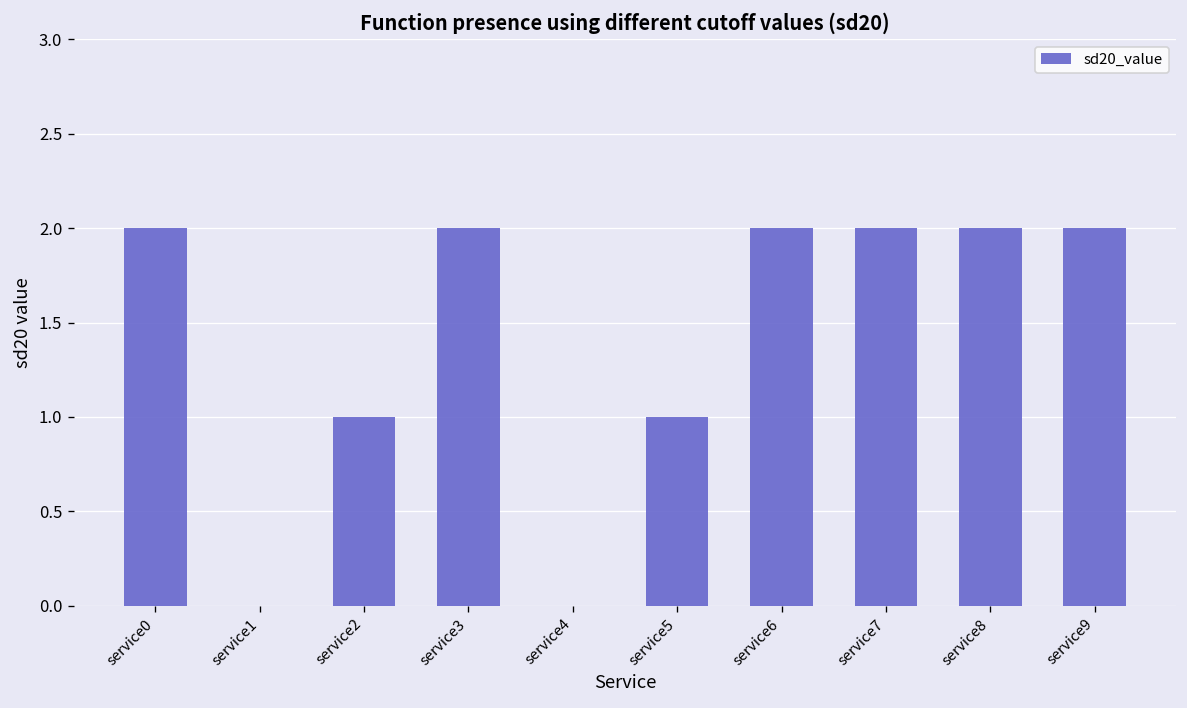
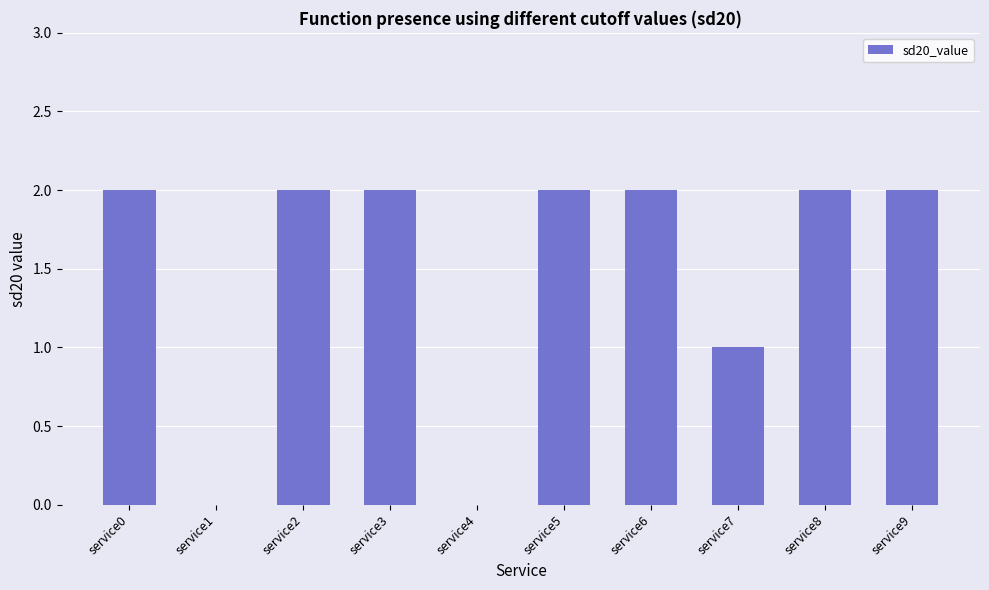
service2: 1 -> 2
service5: 1 -> 2
service7: 2 -> 1
